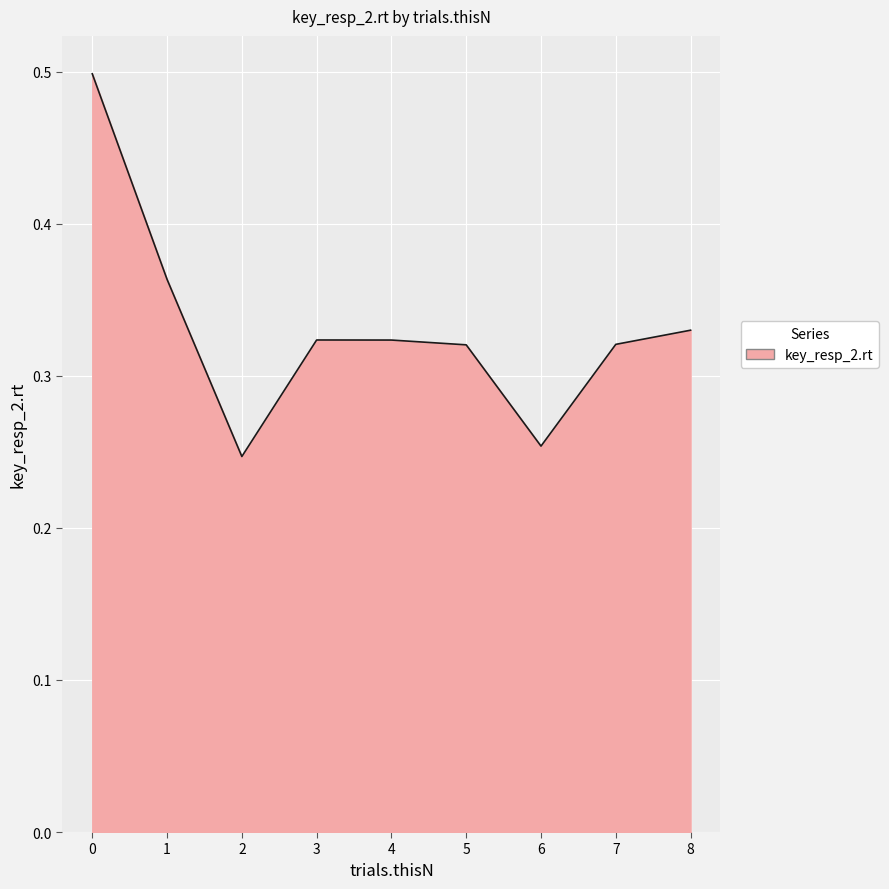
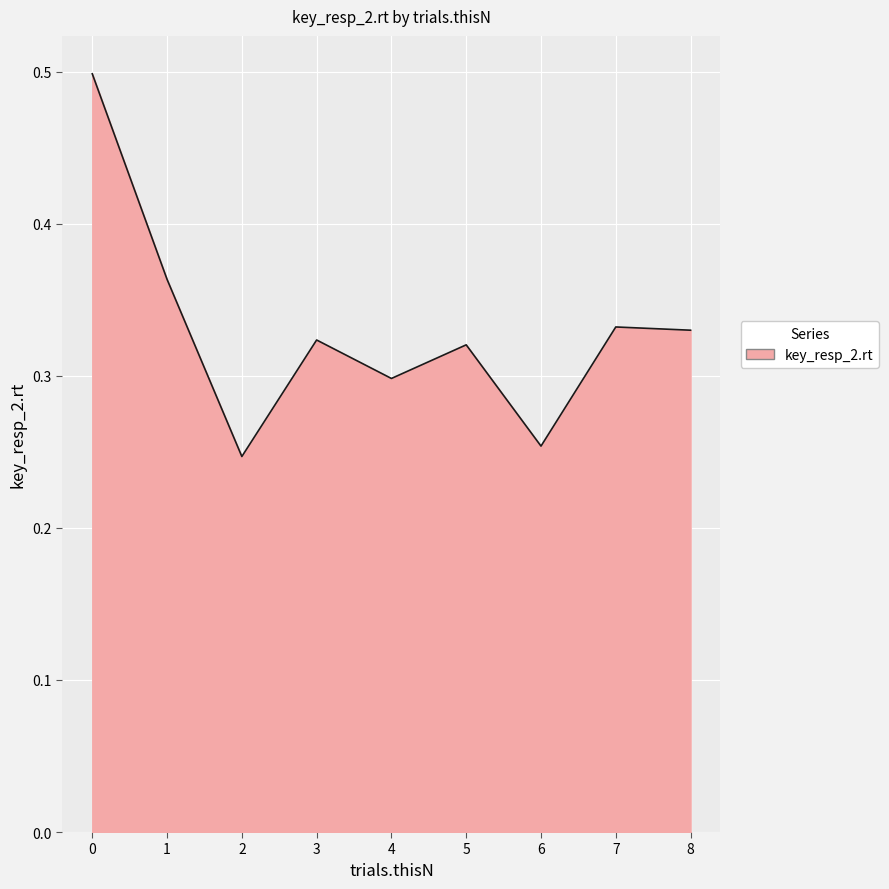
4: 0.324 -> 0.298
7: 0.321 -> 0.332
